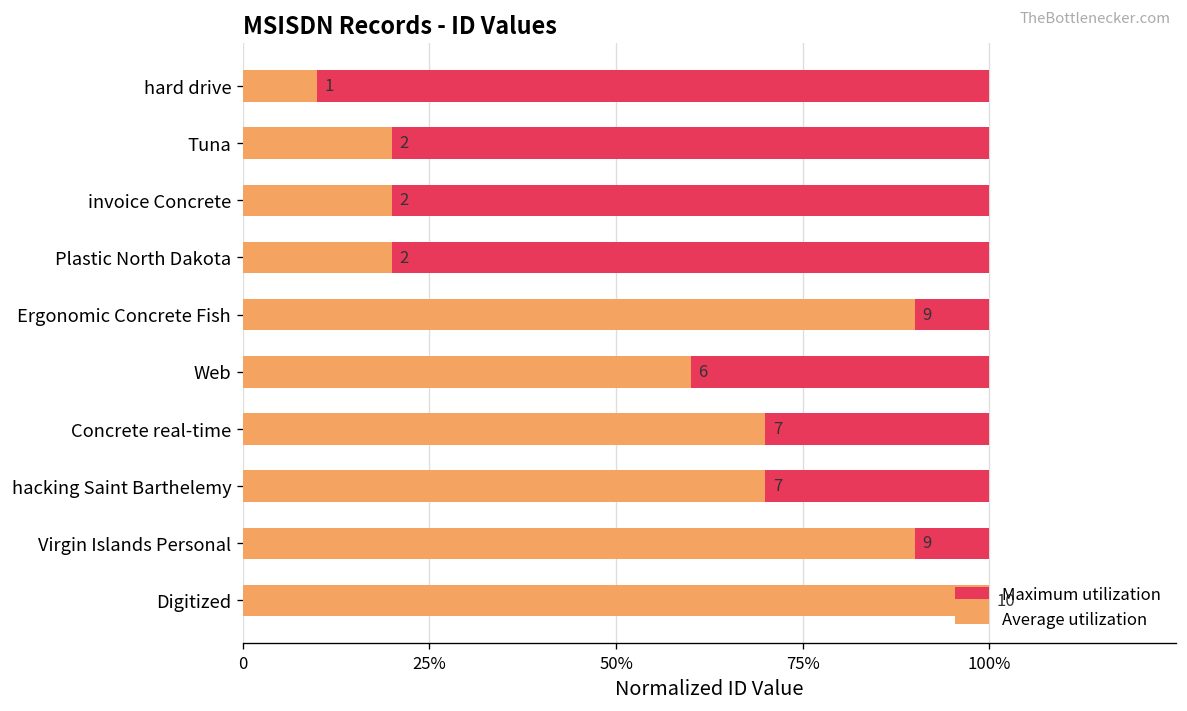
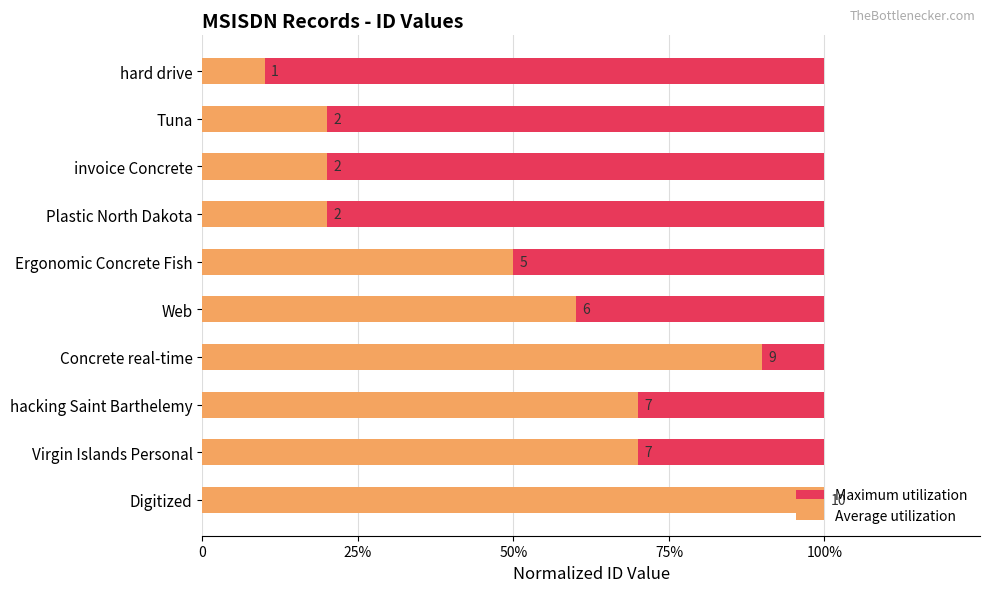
Average utilization, Ergonomic Concrete Fish: 9 -> 5
Average utilization, Concrete real-time: 7 -> 9
Average utilization, Virgin Islands Personal: 9 -> 7
